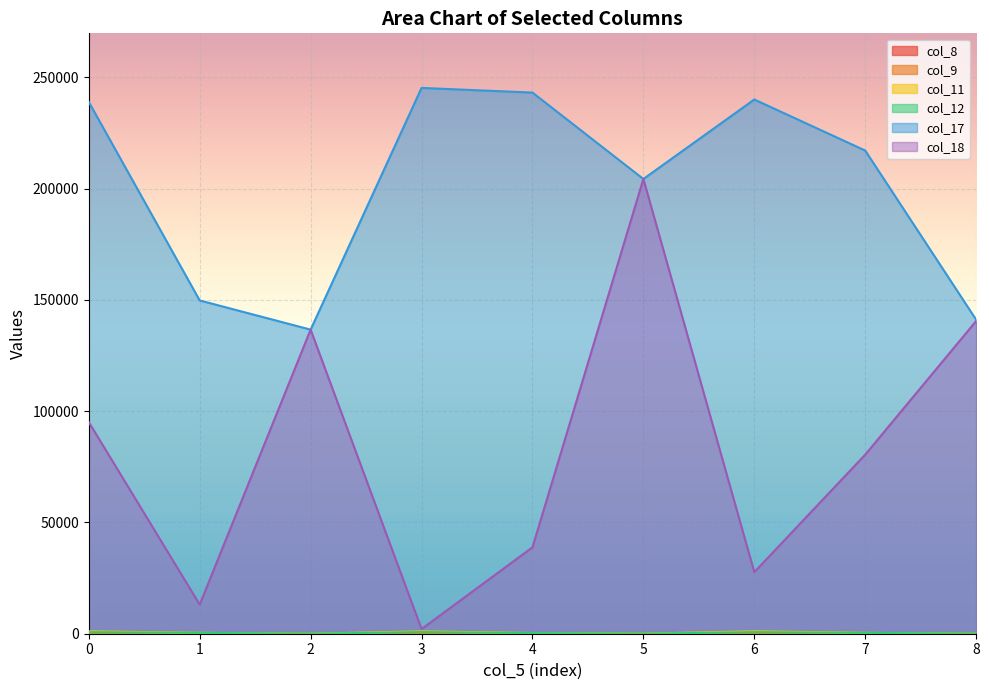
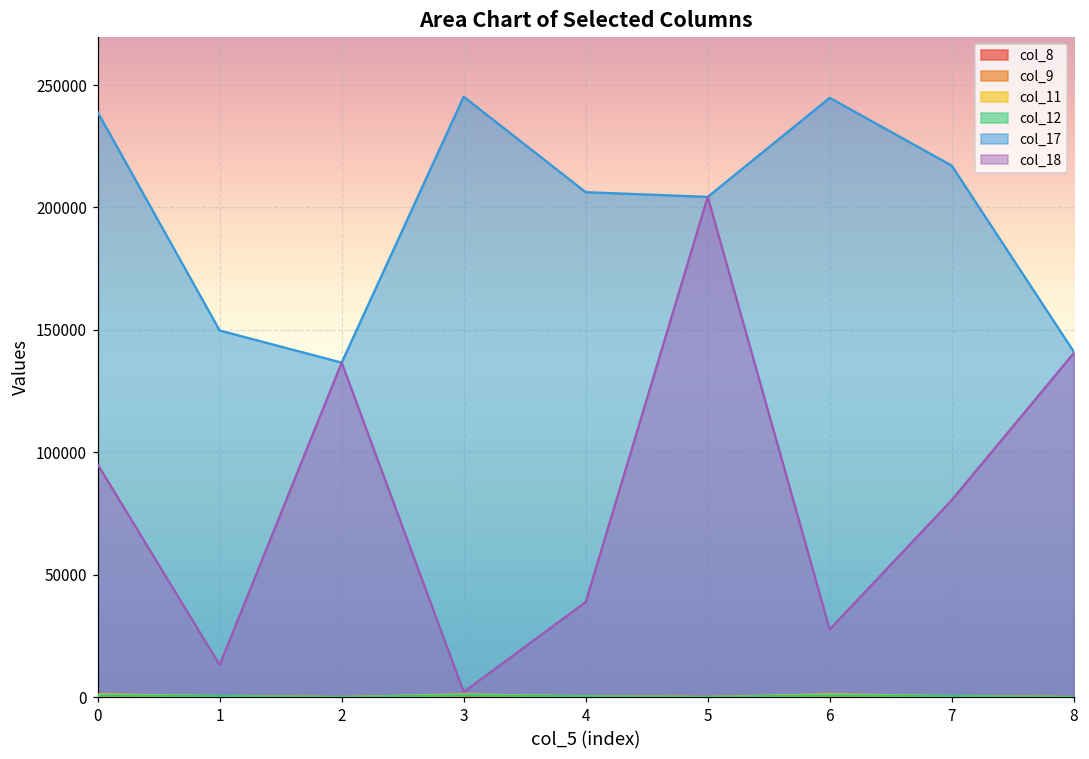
col_17, 4: 243000 -> 206000
col_17, 6: 240000 -> 245000
